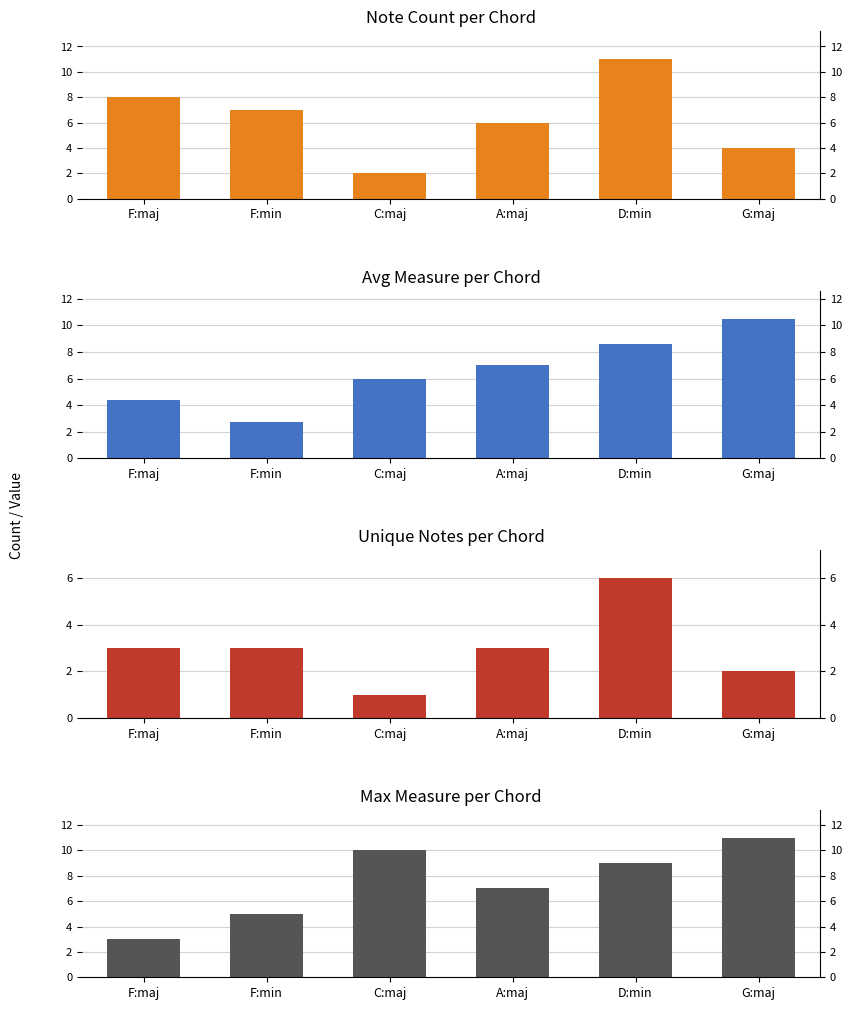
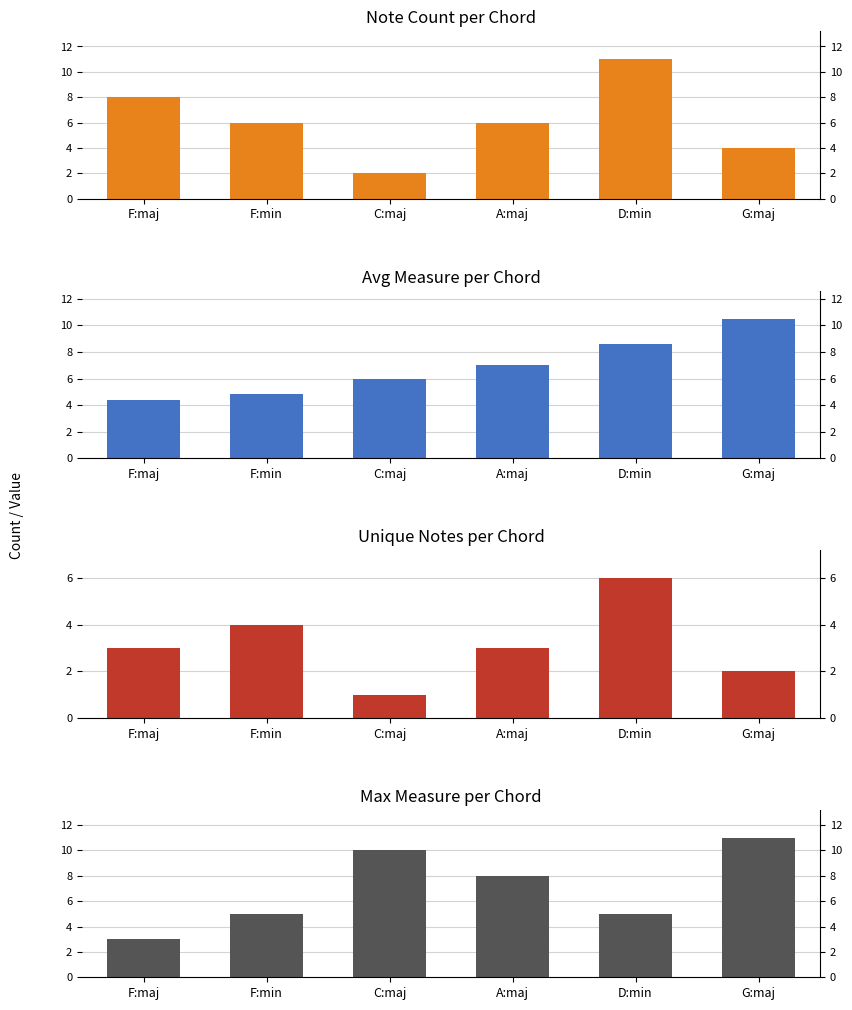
Note Count per Chord, F:min: 7 -> 6
Avg Measure per Chord, F:min: 2.7 -> 4.8
Unique Notes per Chord, F:min: 3 -> 4
Max Measure per Chord, A:maj: 7 -> 8
Max Measure per Chord, D:min: 9 -> 5
